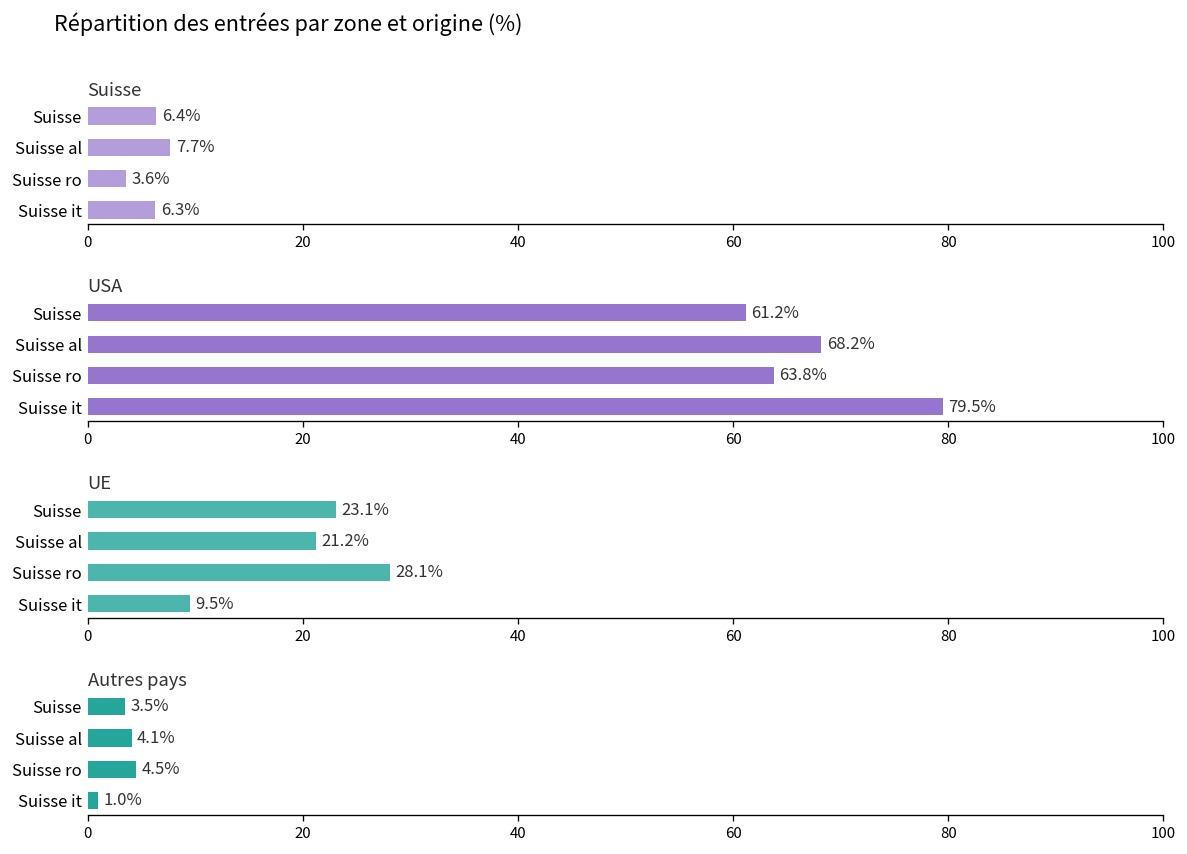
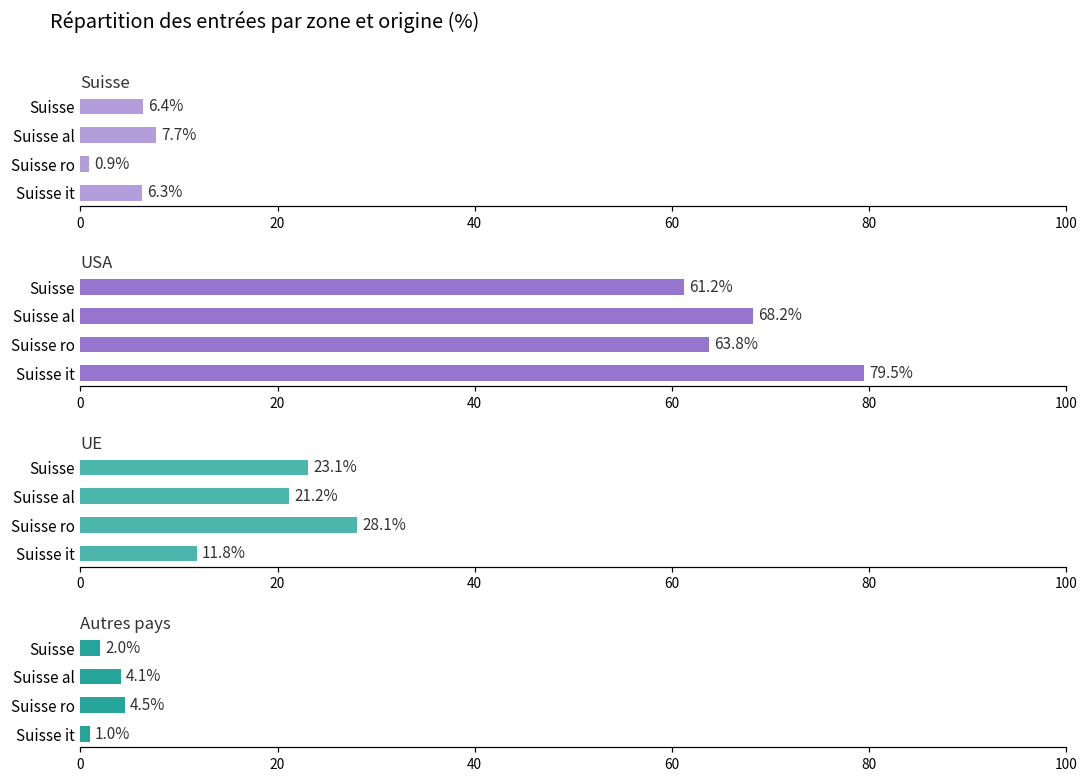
Suisse, Suisse ro: 3.6% -> 0.9%
UE, Suisse it: 9.5% -> 11.8%
Autres pays, Suisse: 3.5% -> 2.0%
